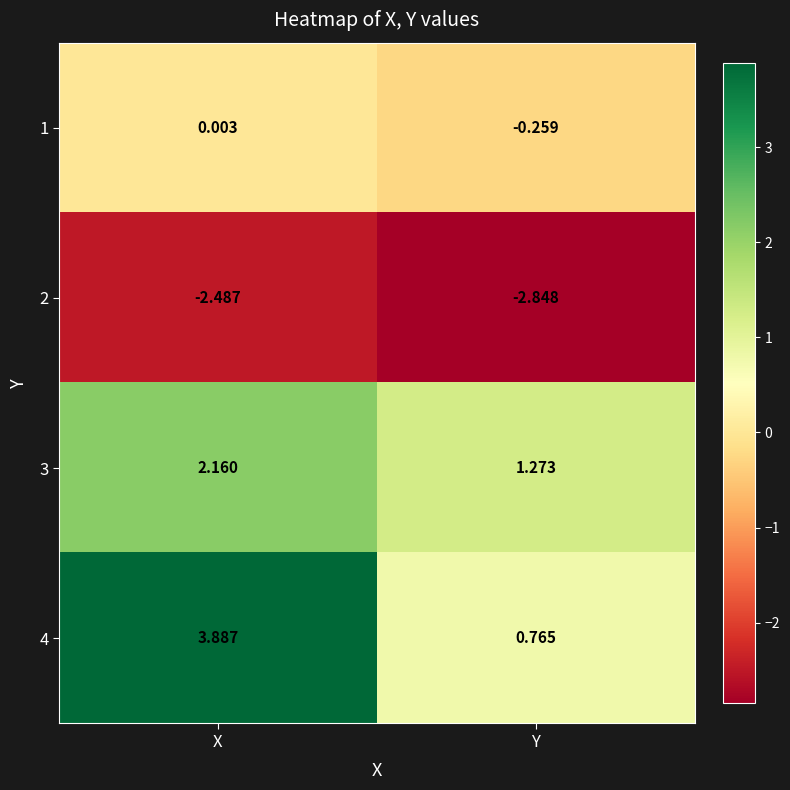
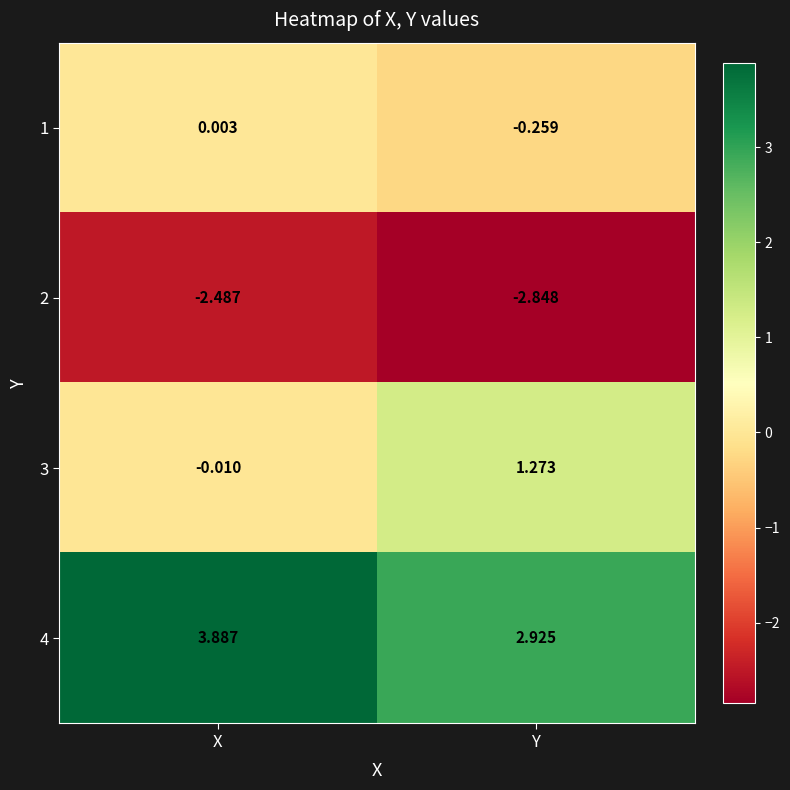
3, X: 2.160 -> -0.010
4, Y: 0.765 -> 2.925
